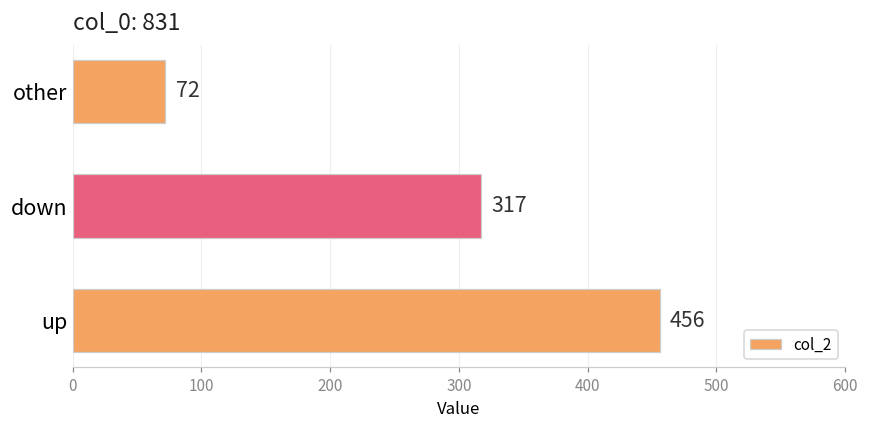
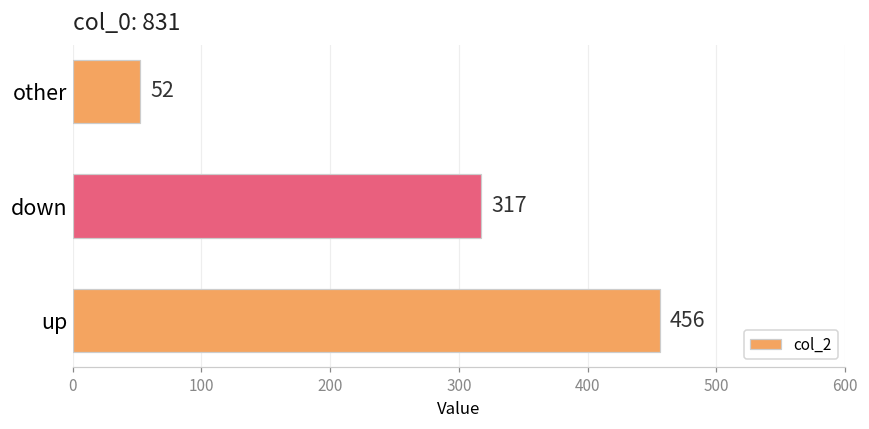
other: 72 -> 52
